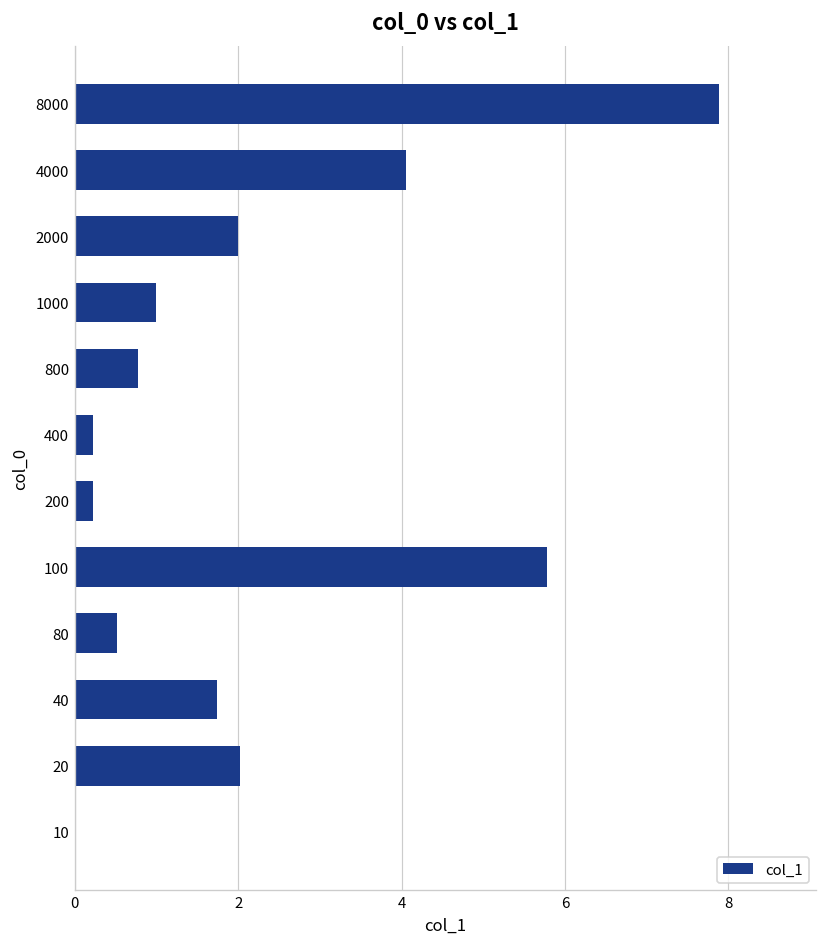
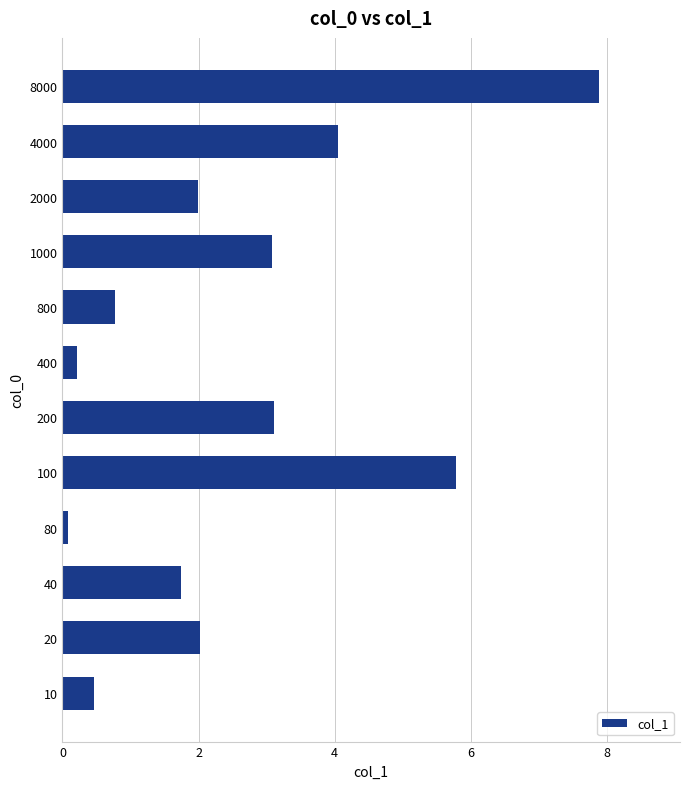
1000: 1.0 -> 3.1
200: 0.2 -> 3.1
80: 0.5 -> 0.1
10: 0.0 -> 0.5
